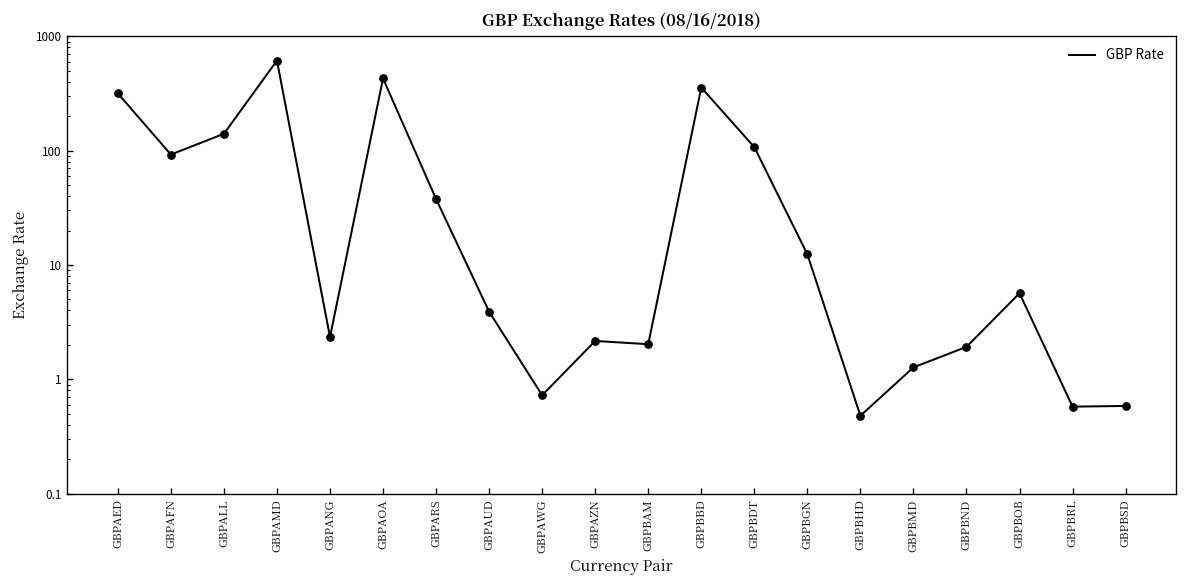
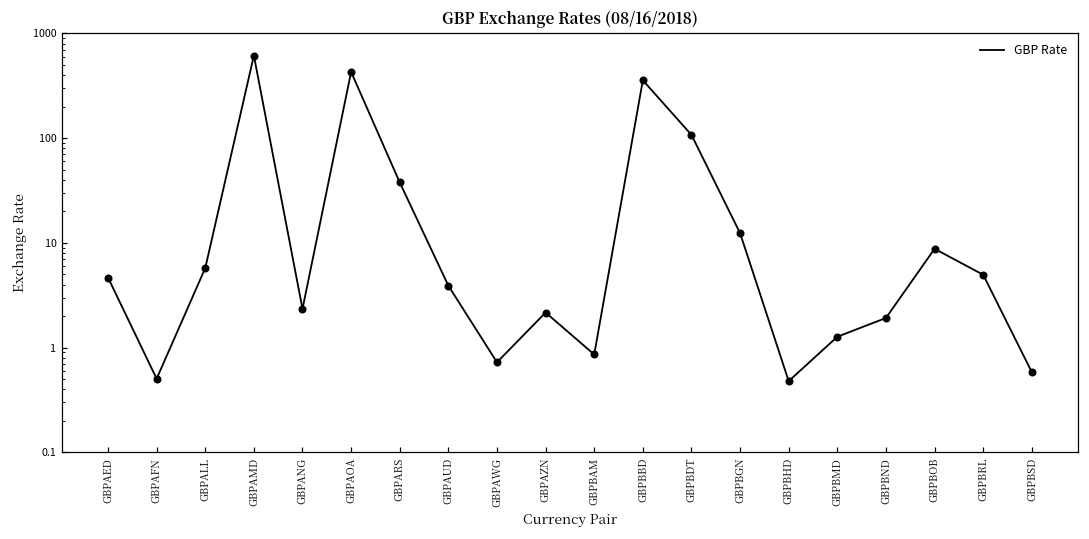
GBPAED: 320 -> 5
GBPAFN: 90 -> 0.5
GBPALL: 140 -> 6
GBPBAM: 2.0 -> 0.9
GBPBOB: 6 -> 9
GBPBRL: 0.6 -> 5
